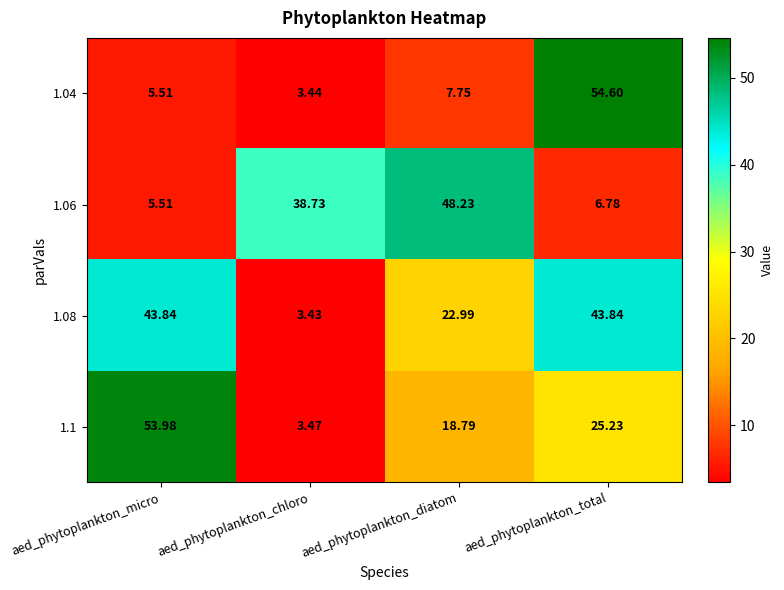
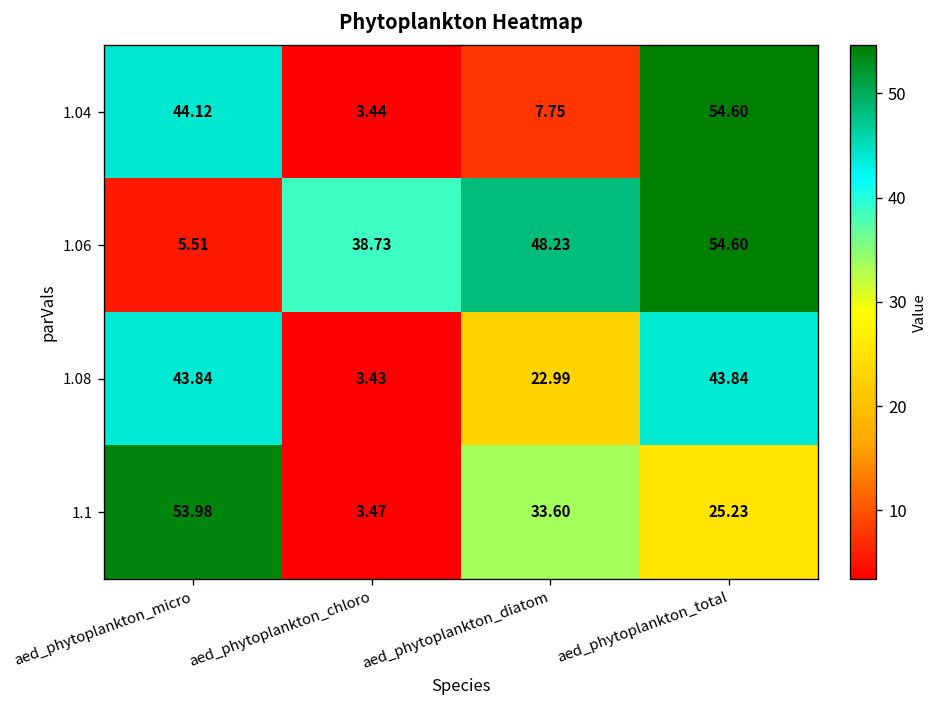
1.04, aed_phytoplankton_micro: 5.51 -> 44.12
1.06, aed_phytoplankton_total: 6.78 -> 54.60
1.1, aed_phytoplankton_diatom: 18.79 -> 33.60
